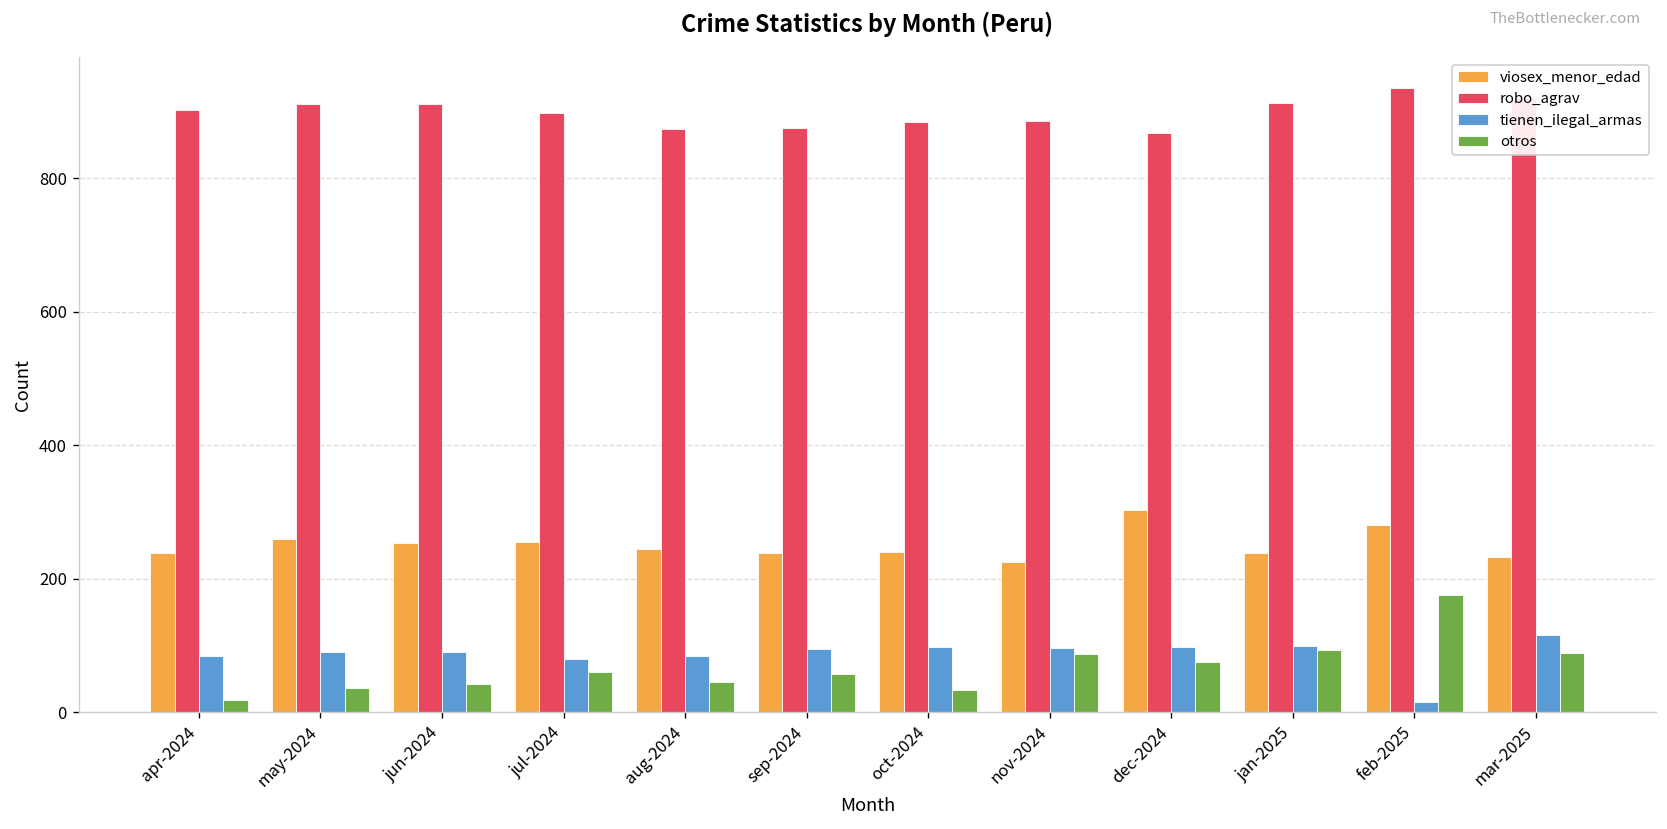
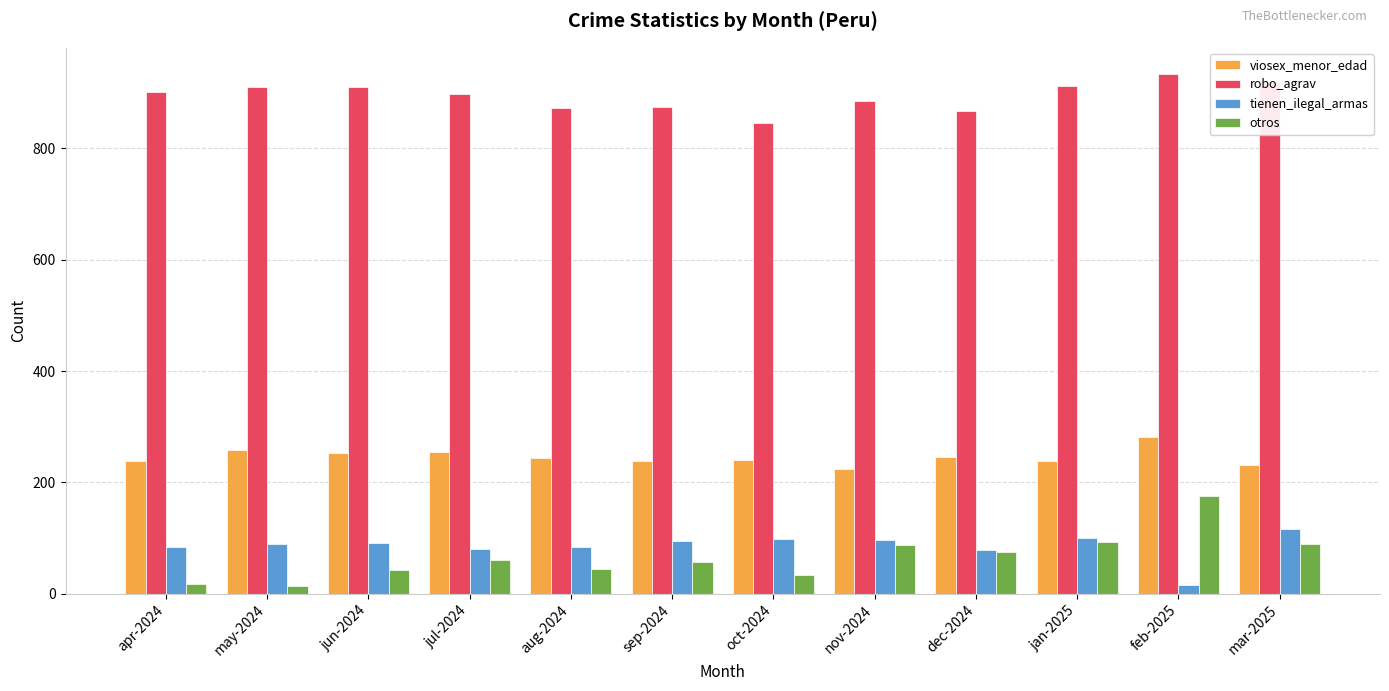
otros, may-2024: 40 -> 10
robo_agrav, oct-2024: 880 -> 850
viosex_menor_edad, dec-2024: 300 -> 250
tienen_ilegal_armas, dec-2024: 100 -> 80
